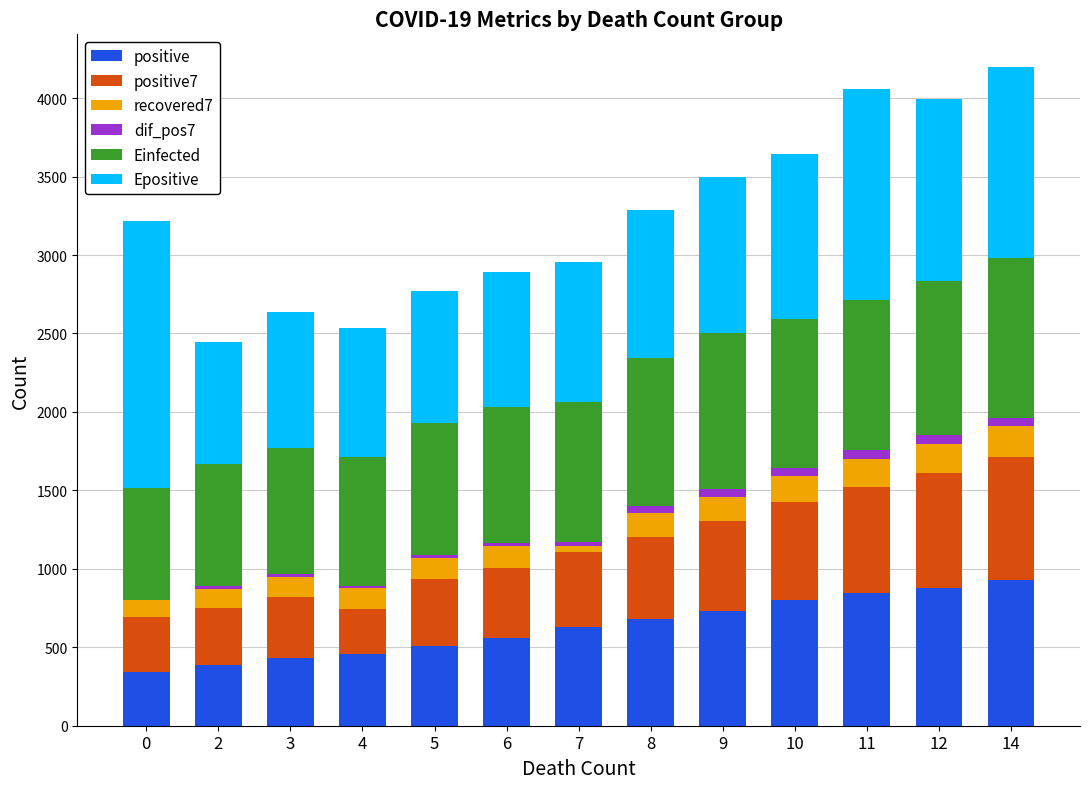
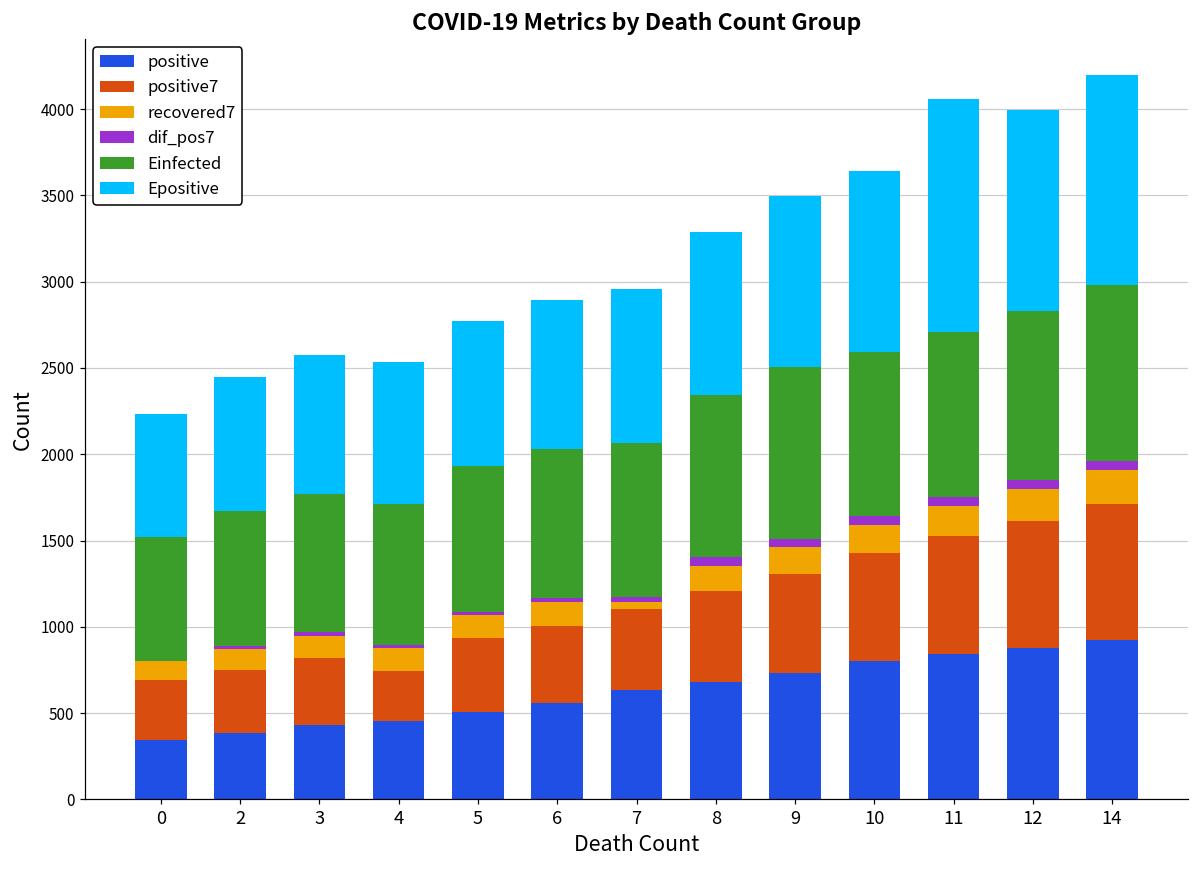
Epositive, 0: 1700 -> 710
Epositive, 3: 870 -> 800
